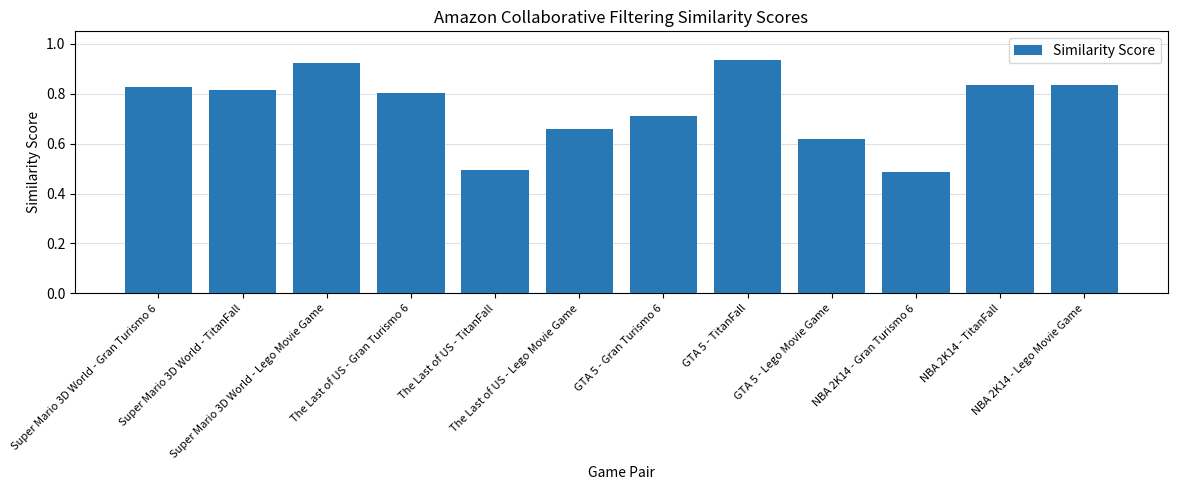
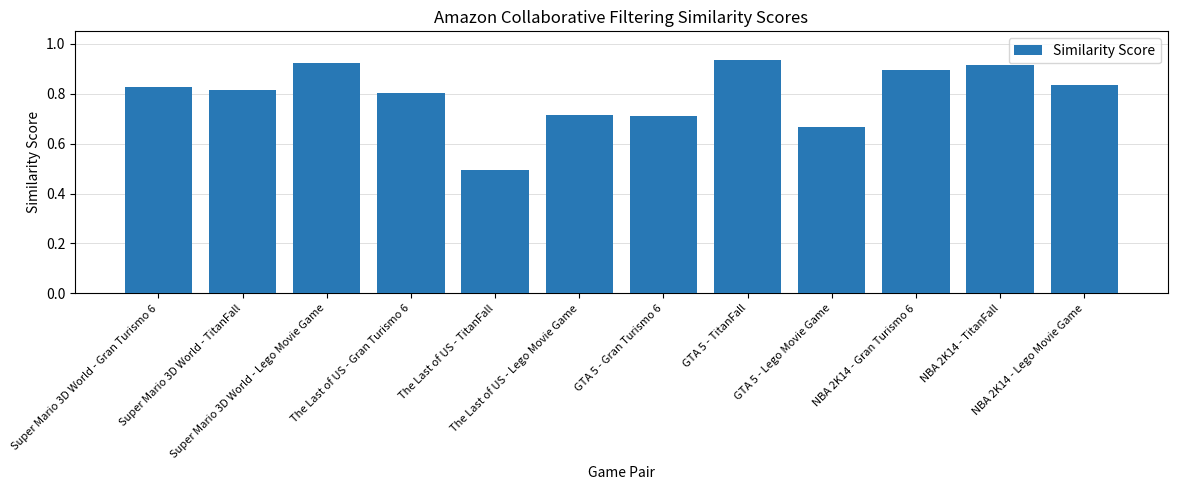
The Last of US - Lego Movie Game: 0.66 -> 0.71
GTA 5 - Lego Movie Game: 0.62 -> 0.67
NBA 2K14 - Gran Turismo 6: 0.49 -> 0.89
NBA 2K14 - TitanFall: 0.84 -> 0.92
